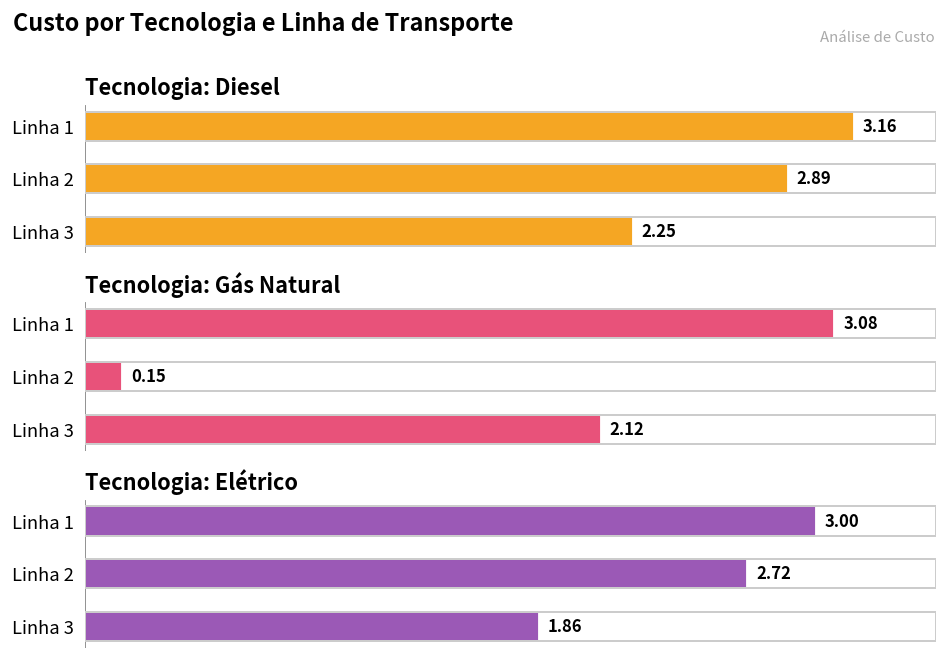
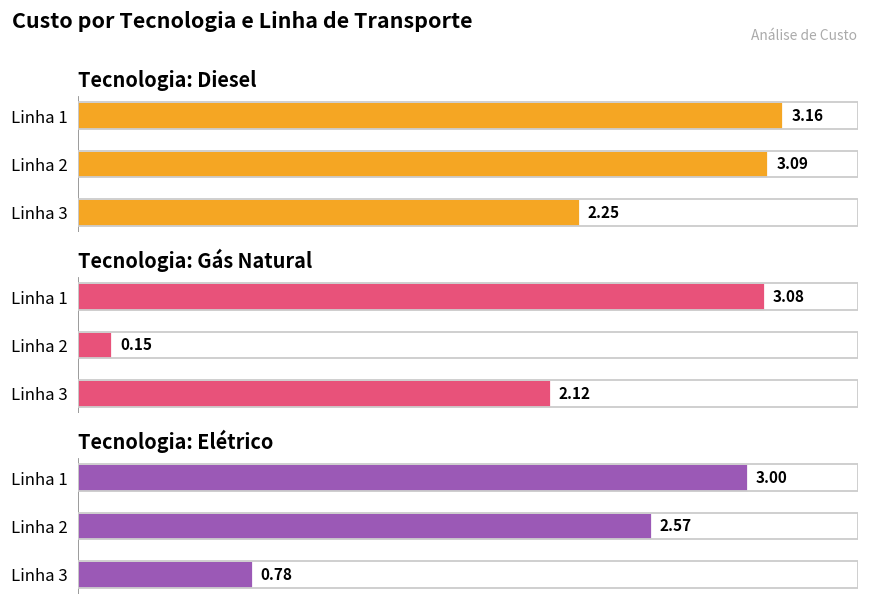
Tecnologia: Diesel, Linha 2: 2.89 -> 3.09
Tecnologia: Elétrico, Linha 2: 2.72 -> 2.57
Tecnologia: Elétrico, Linha 3: 1.86 -> 0.78
